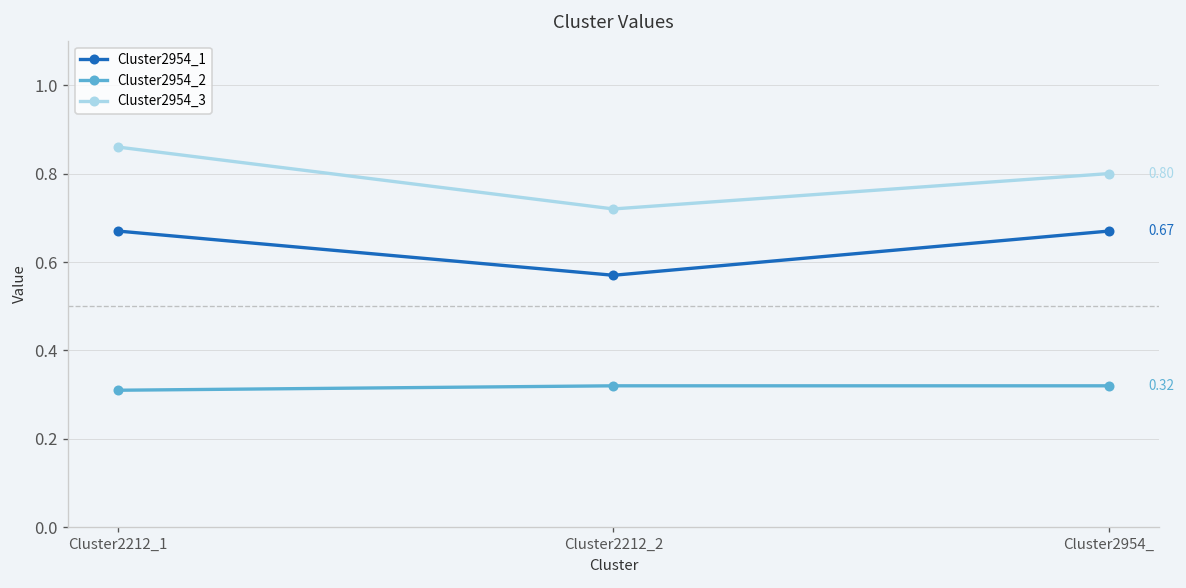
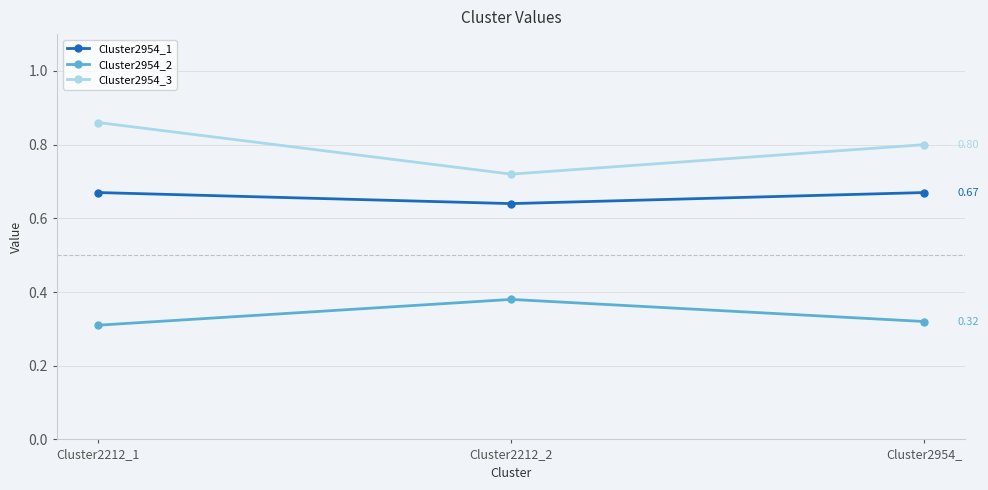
Cluster2954_1, Cluster2212_2: 0.57 -> 0.64
Cluster2954_2, Cluster2212_2: 0.32 -> 0.38
